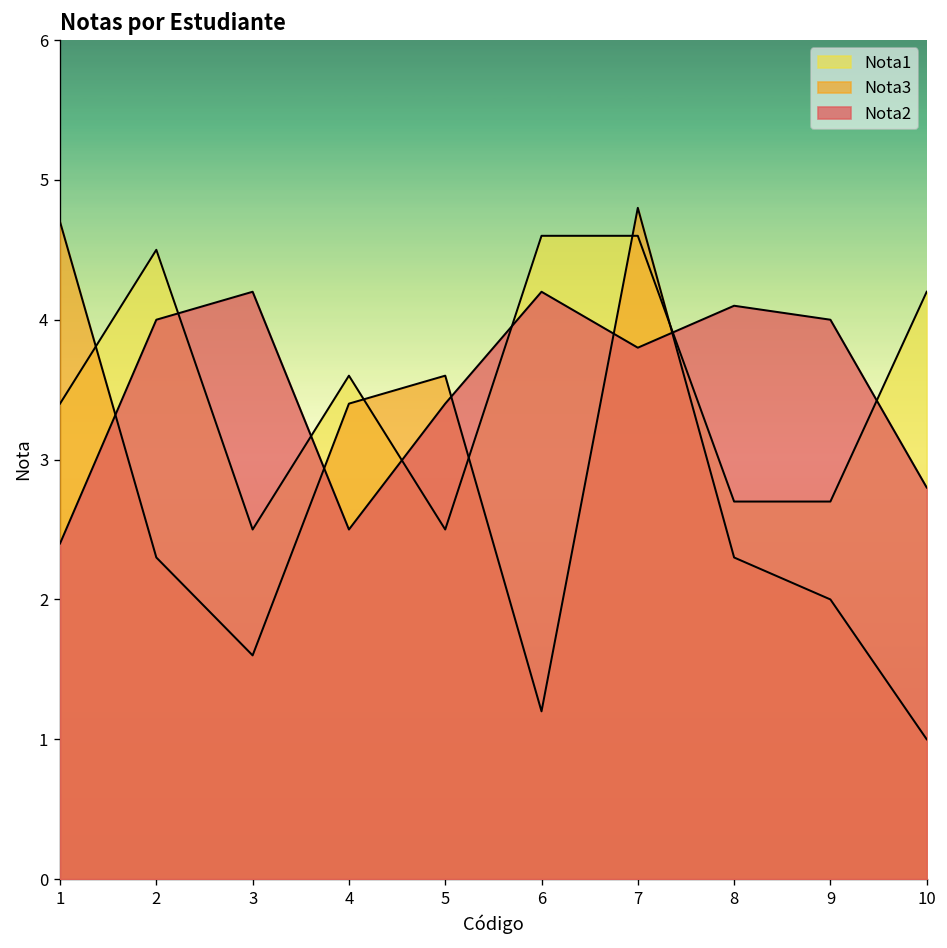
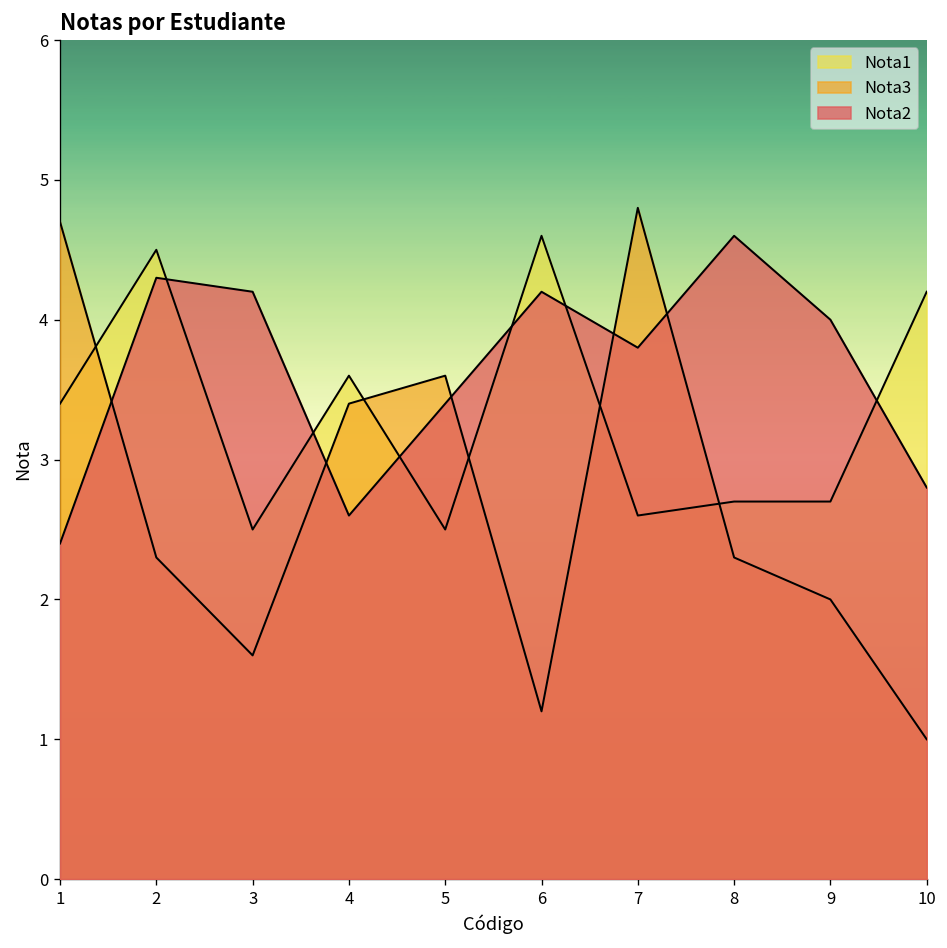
Nota2, 2: 4.0 -> 4.3
Nota2, 4: 2.5 -> 2.6
Nota1, 7: 4.6 -> 2.6
Nota2, 8: 4.1 -> 4.6
